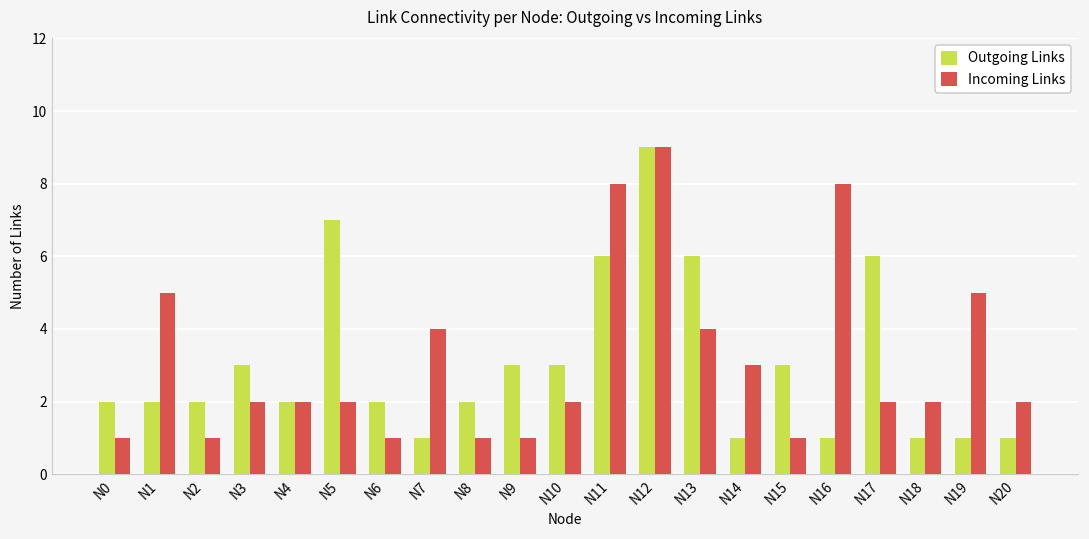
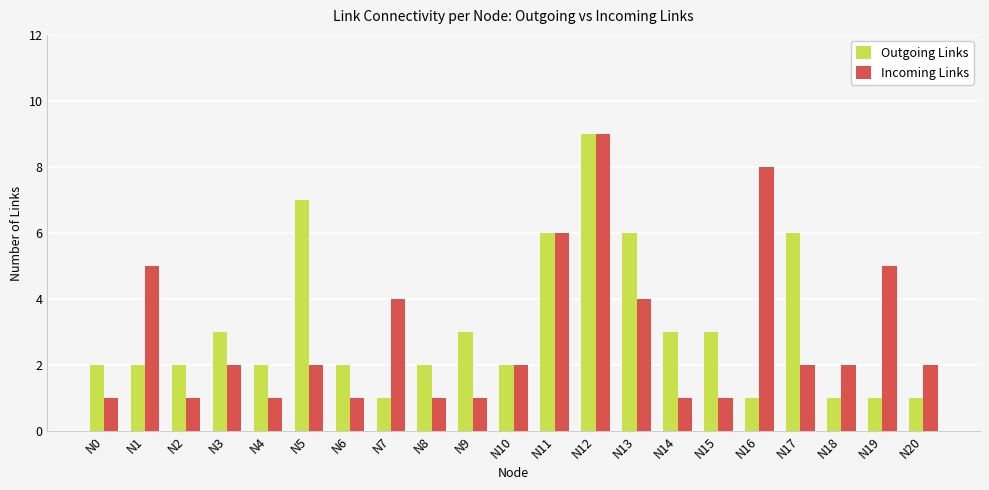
Incoming Links, N4: 2 -> 1
Outgoing Links, N10: 3 -> 2
Incoming Links, N11: 8 -> 6
Outgoing Links, N14: 1 -> 3
Incoming Links, N14: 3 -> 1
